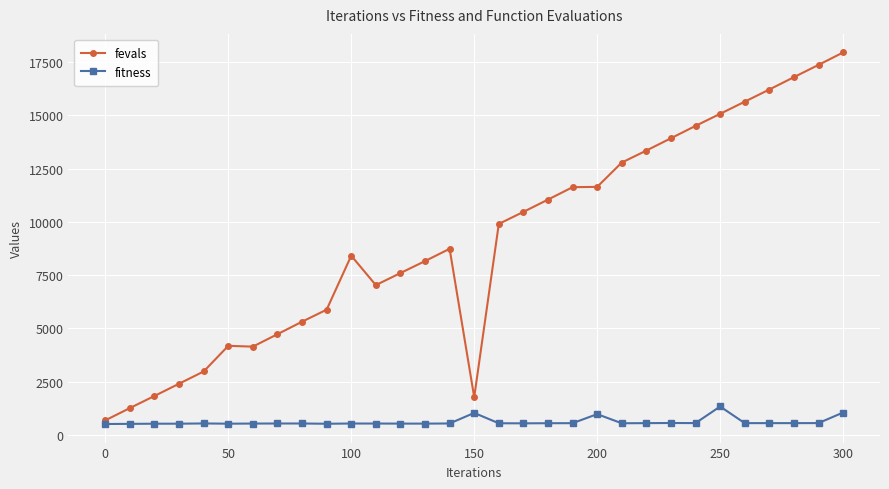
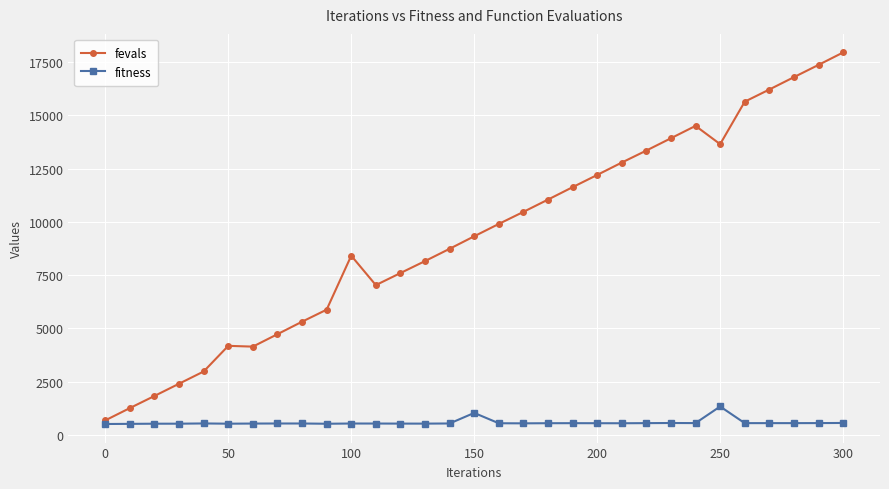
fevals, 150: 1800 -> 9300
fevals, 200: 11600 -> 12200
fitness, 200: 1000 -> 600
fevals, 250: 15100 -> 13700
fitness, 300: 1100 -> 600
